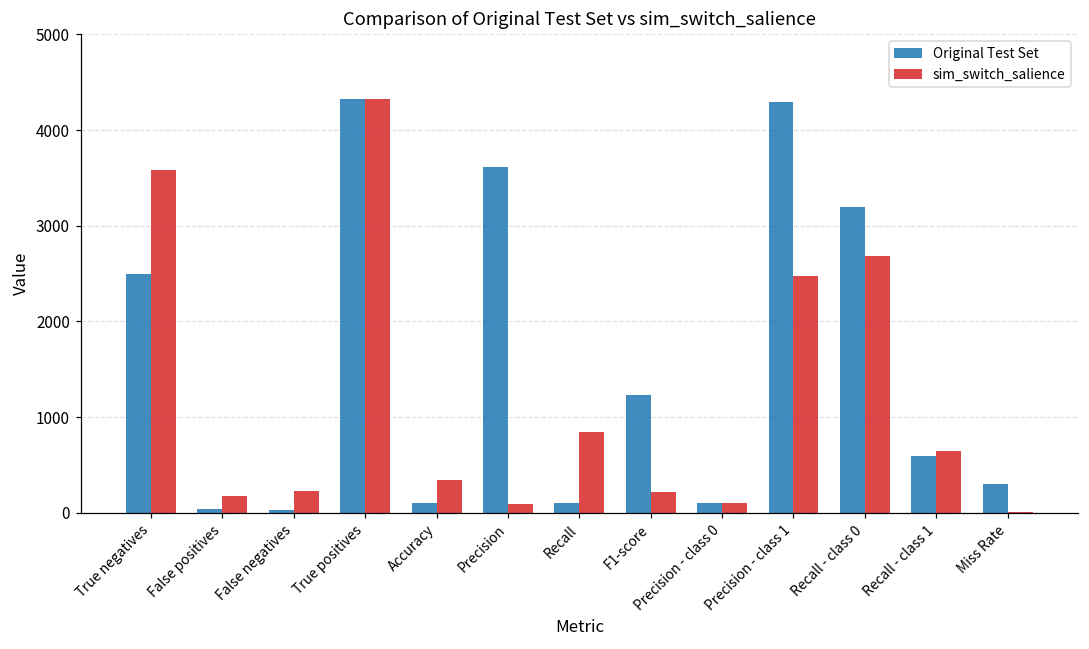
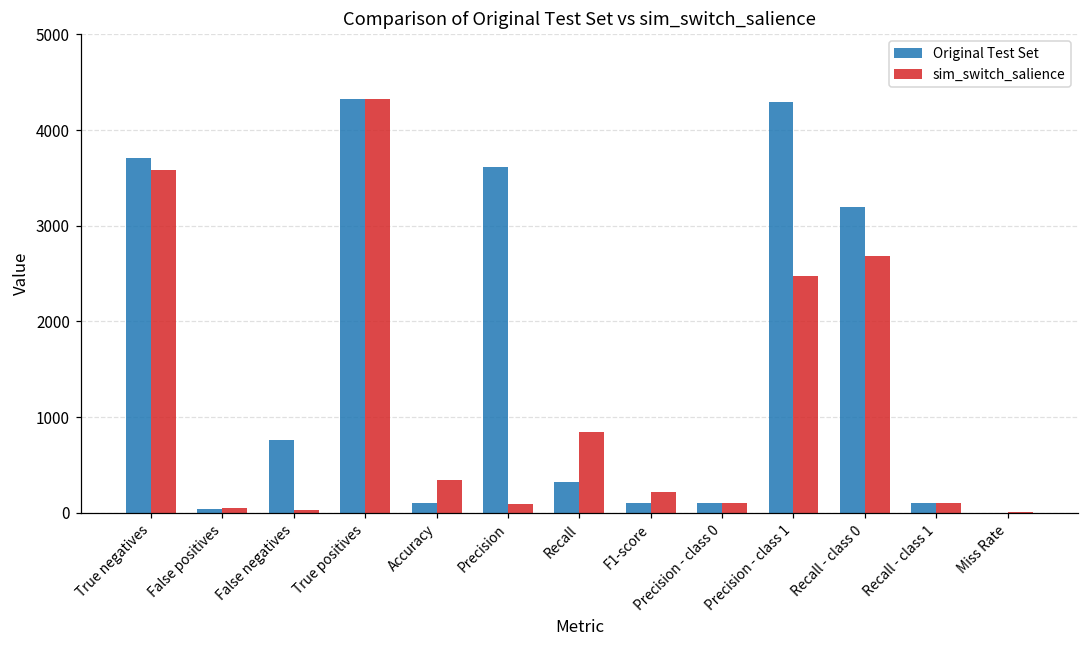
Original Test Set, True negatives: 2500 -> 3700
sim_switch_salience, False positives: 200 -> 100
Original Test Set, False negatives: 0 -> 800
sim_switch_salience, False negatives: 200 -> 0
Original Test Set, Recall: 100 -> 300
Original Test Set, F1-score: 1200 -> 100
Original Test Set, Recall - class 1: 600 -> 100
sim_switch_salience, Recall - class 1: 600 -> 100
Original Test Set, Miss Rate: 300 -> 0
